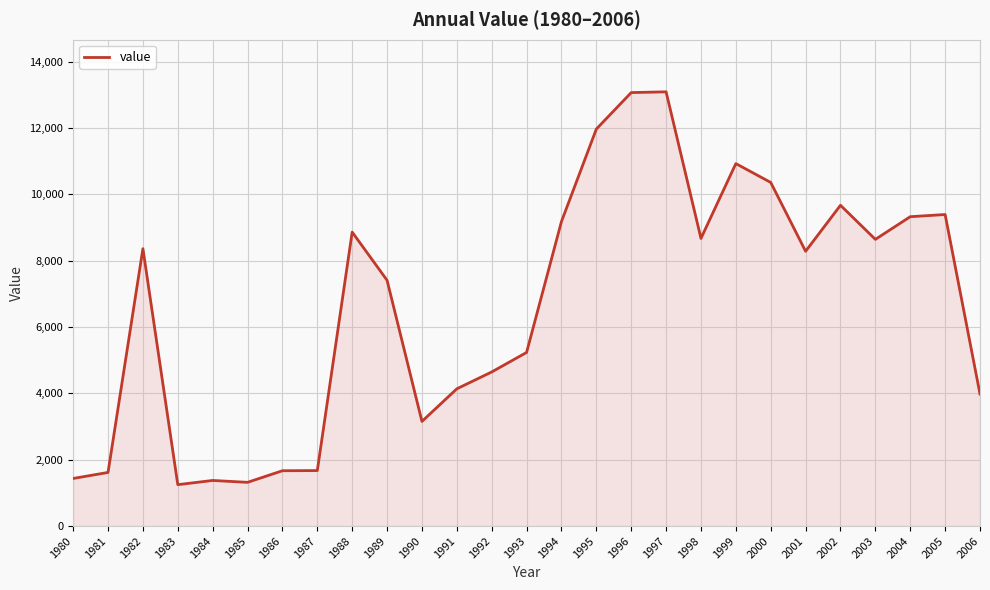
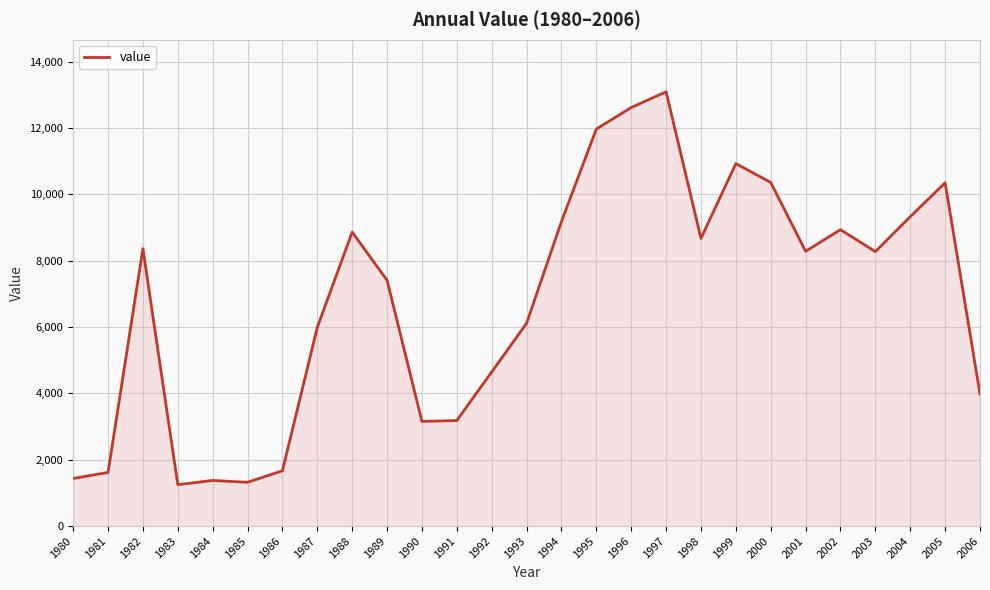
1987: 1,700 -> 6,000
1991: 4,100 -> 3,200
1993: 5,200 -> 6,100
1996: 13,100 -> 12,600
2002: 9,700 -> 8,900
2003: 8,600 -> 8,300
2005: 9,400 -> 10,400
